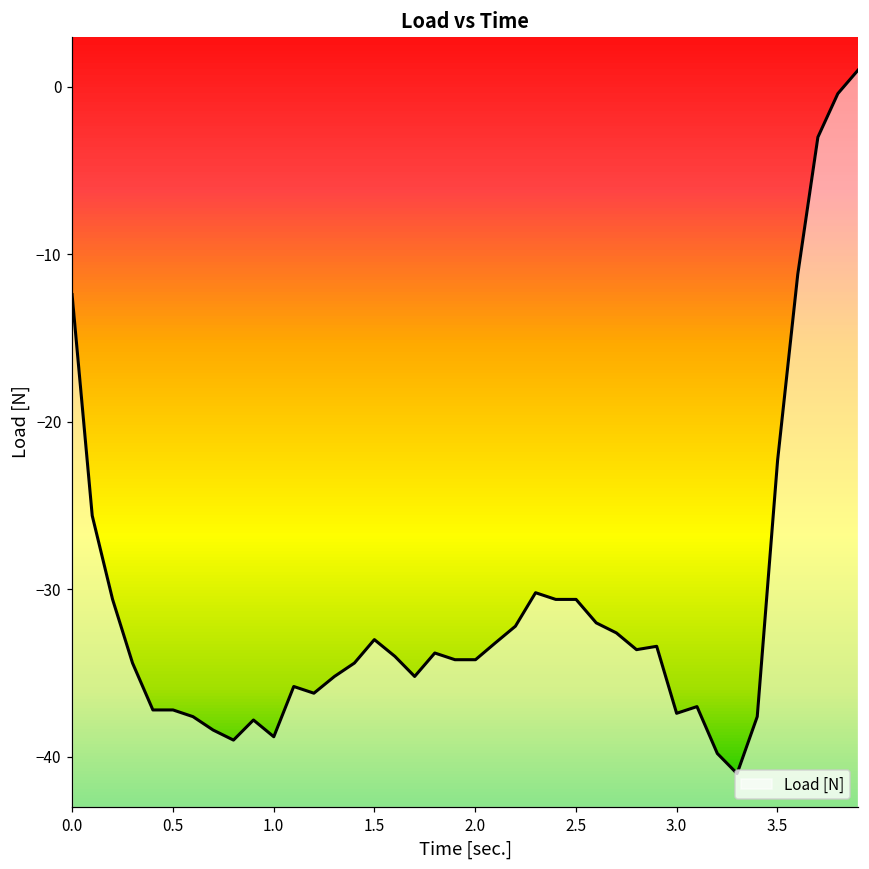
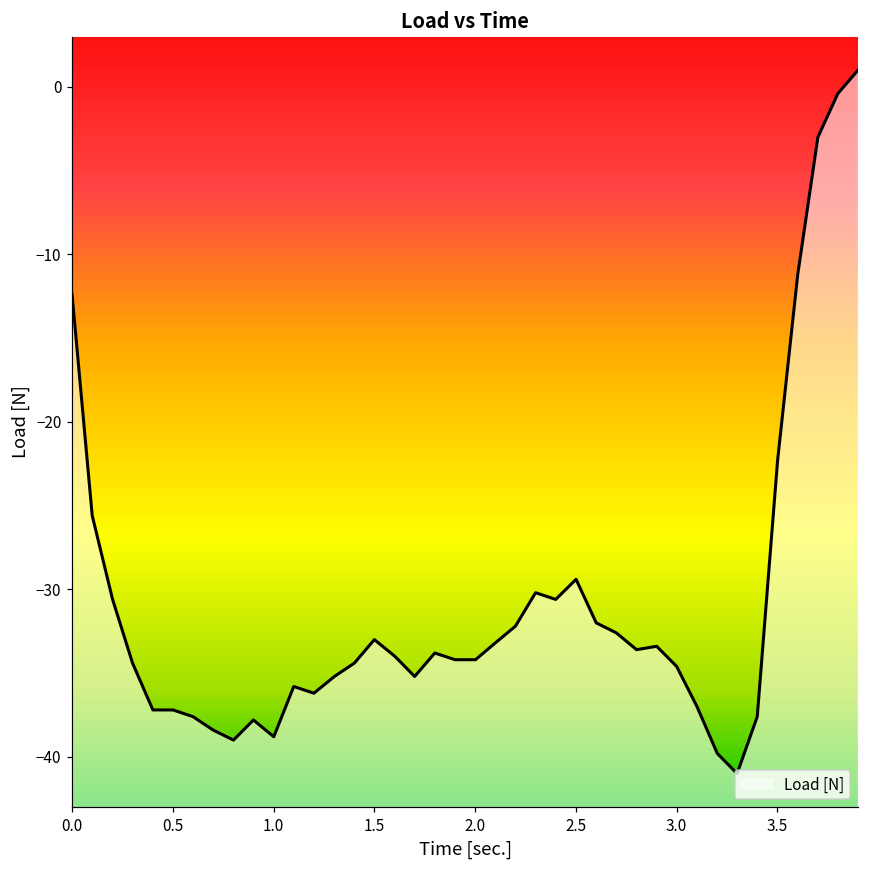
2.5: -30.6 -> -29.4
3.0: -37.4 -> -34.6
